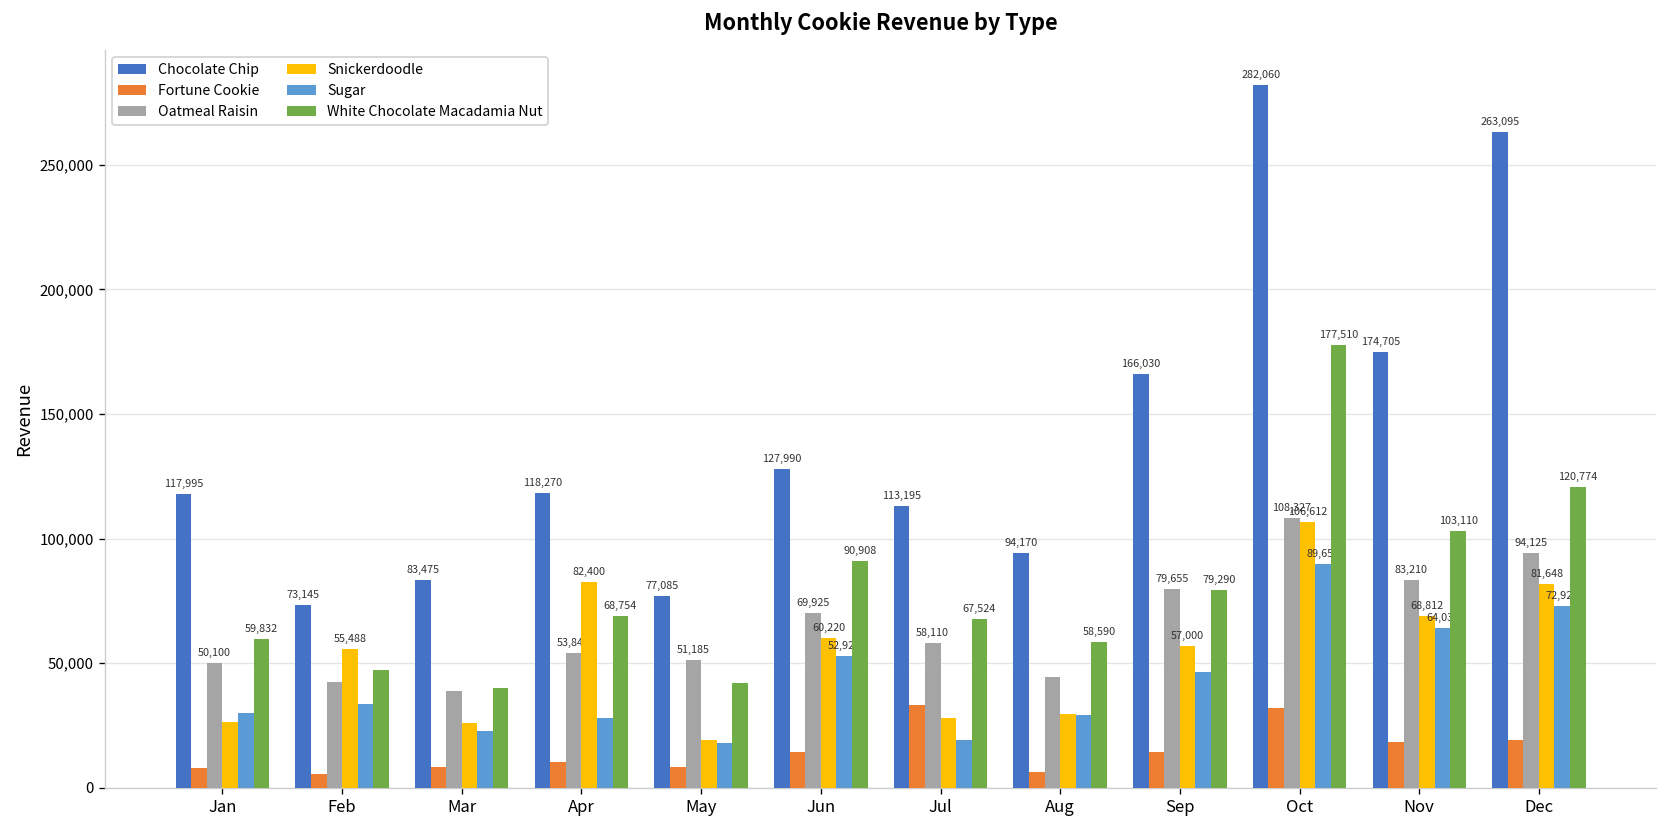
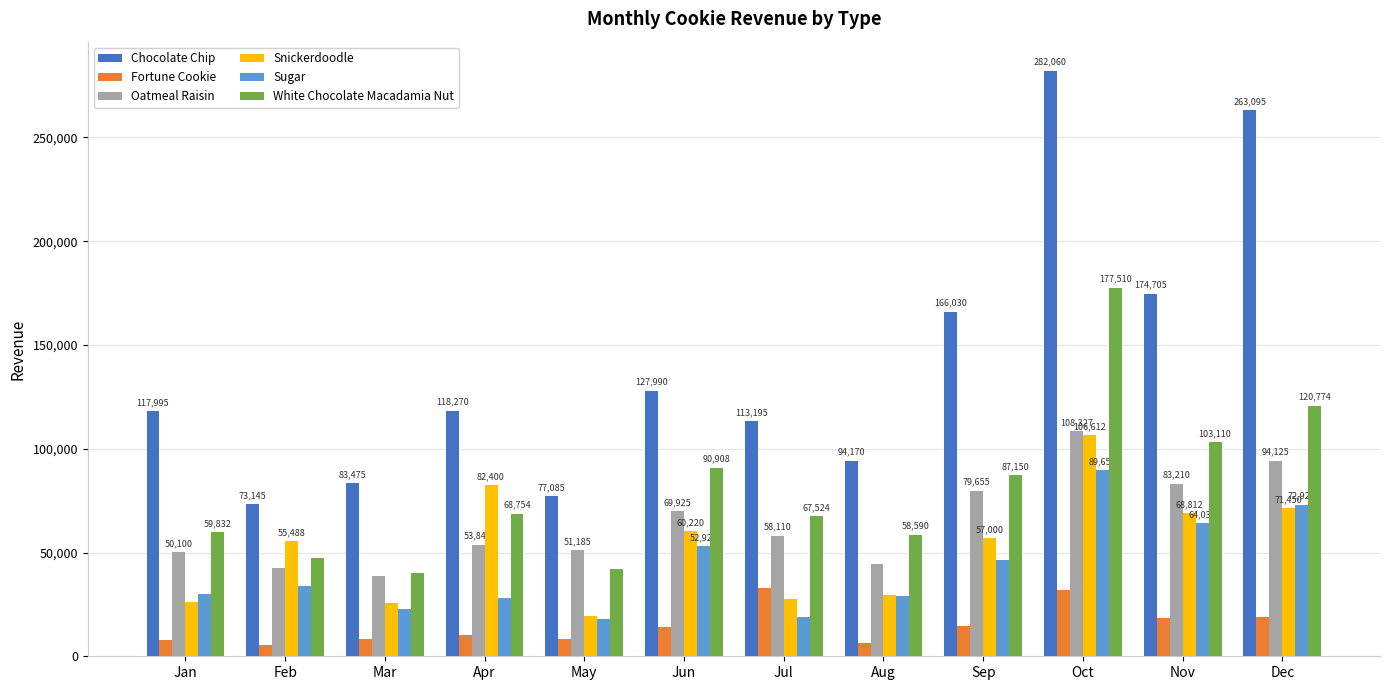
White Chocolate Macadamia Nut, Sep: 79,290 -> 87,150
Snickerdoodle, Dec: 81,648 -> 71,450
